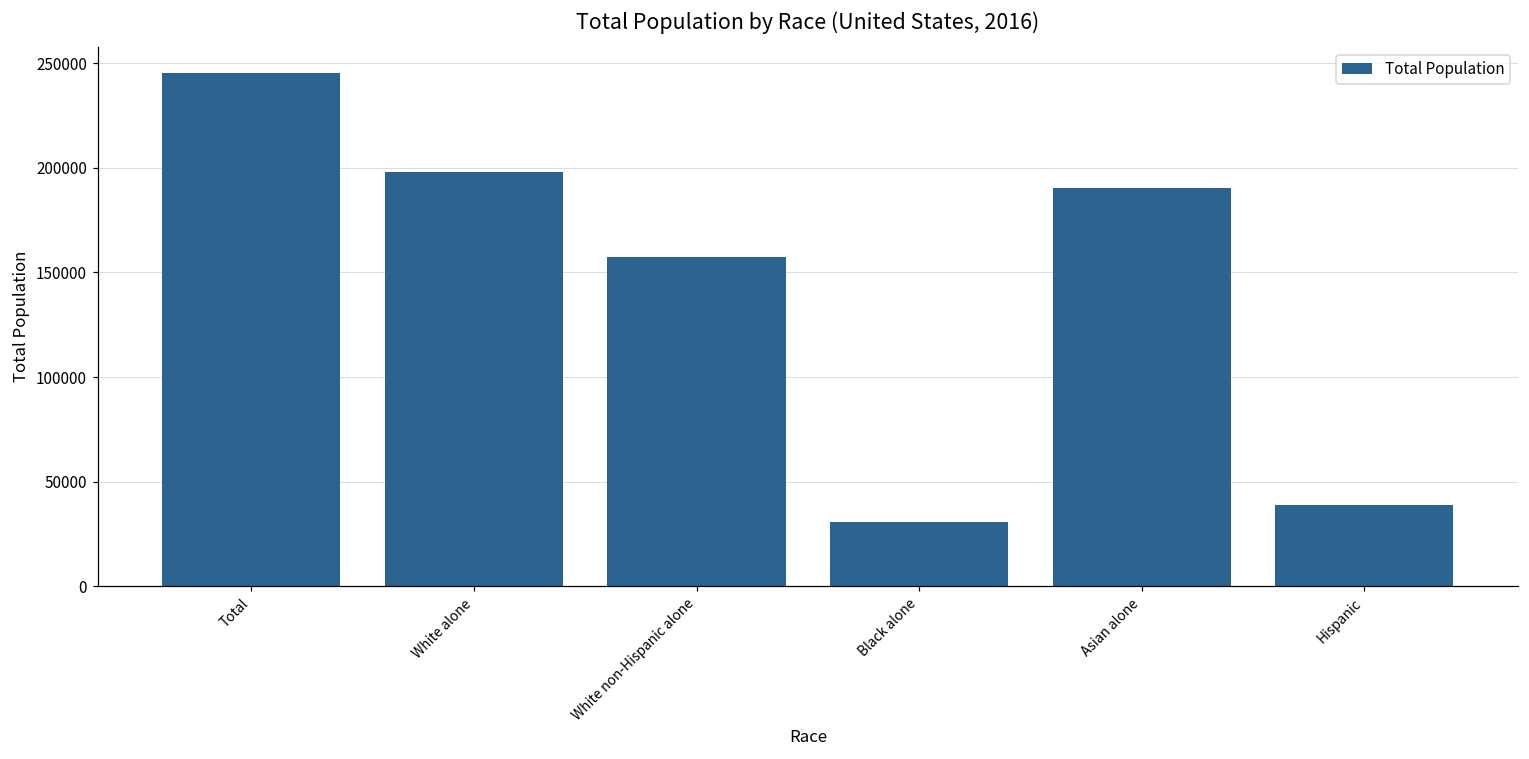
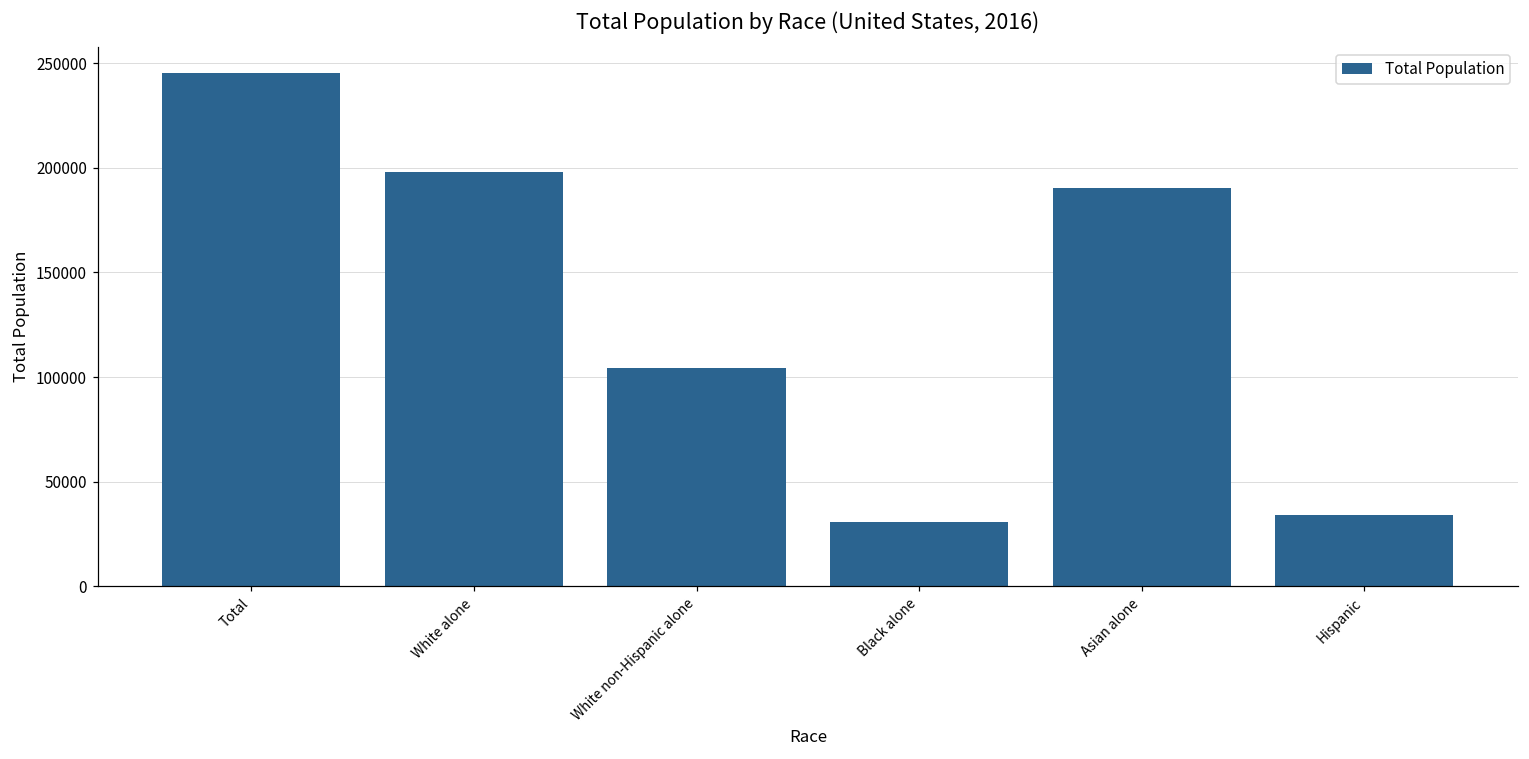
White non-Hispanic alone: 157000 -> 104000
Hispanic: 39000 -> 34000
